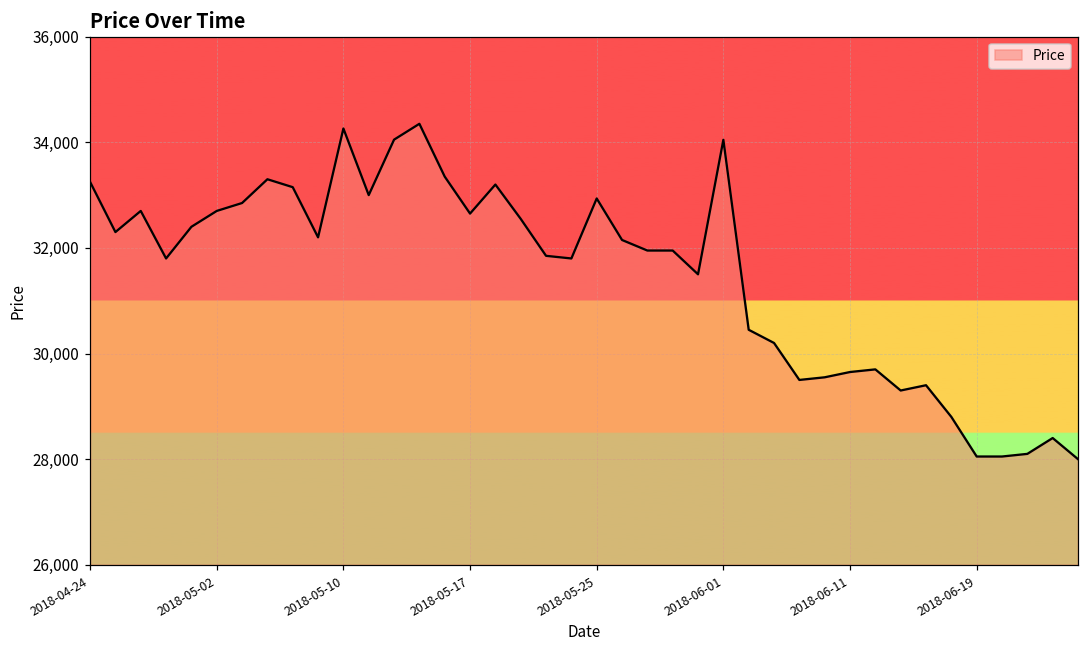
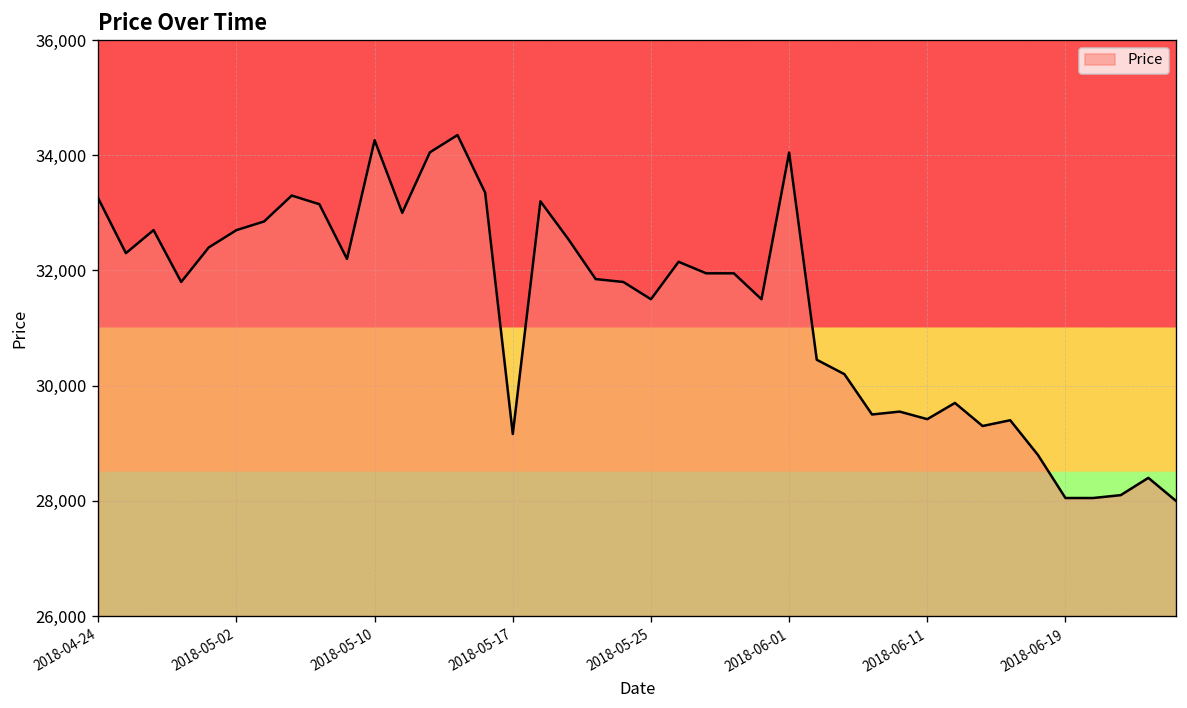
2018-05-17: 32,700 -> 29,200
2018-05-25: 32,900 -> 31,500
2018-06-11: 29,700 -> 29,400
